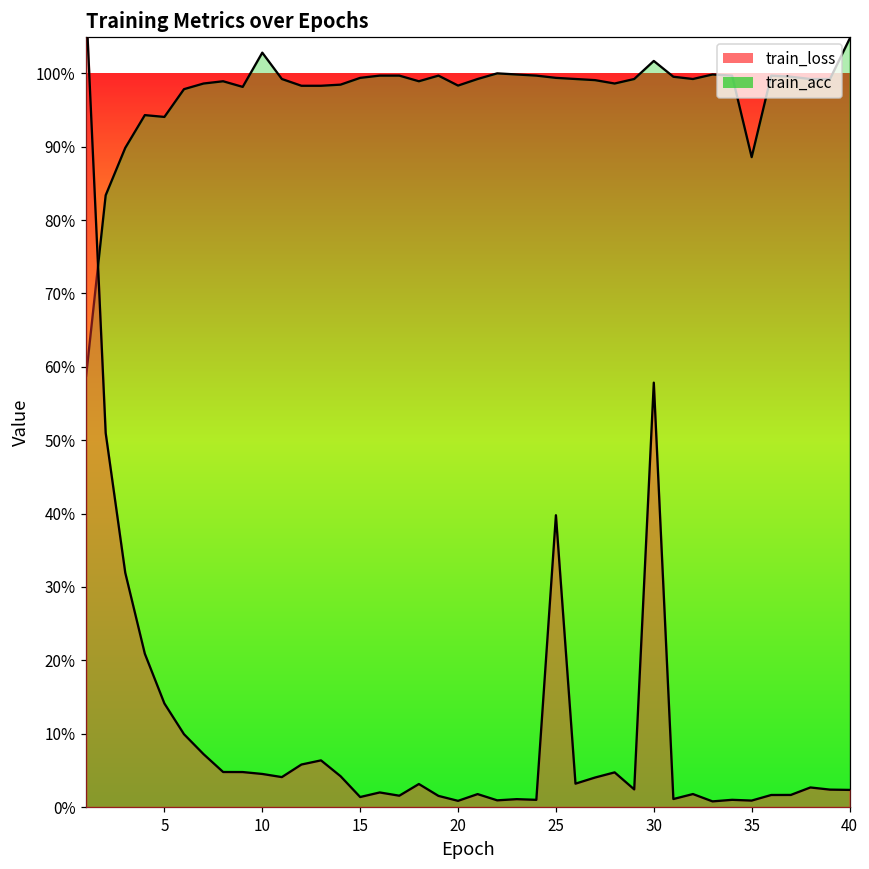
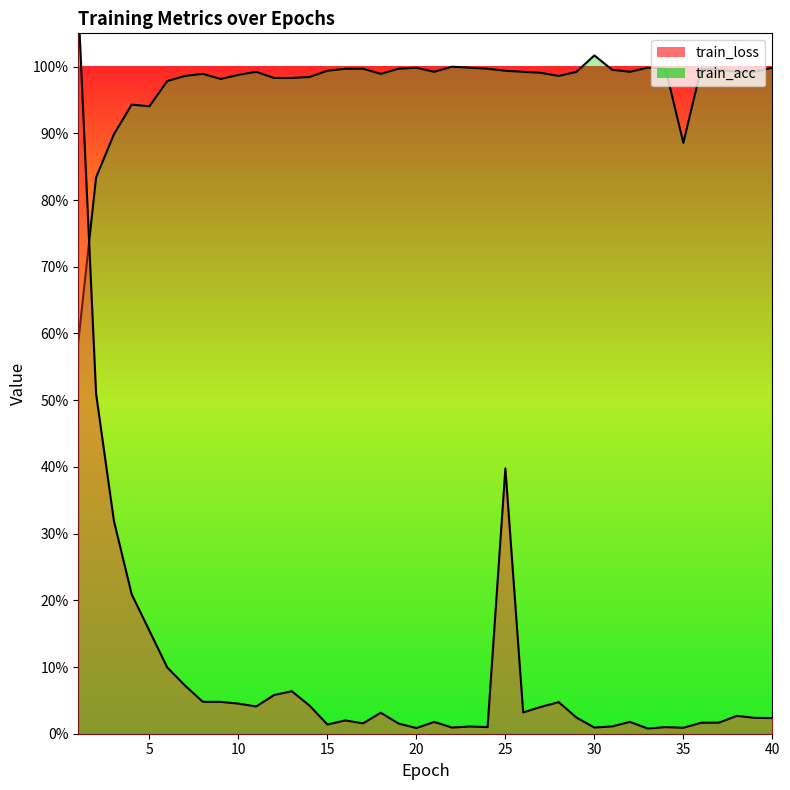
train_loss, 5: 14% -> 15%
train_acc, 10: 103% -> 99%
train_acc, 20: 98% -> 100%
train_loss, 30: 58% -> 1%
train_acc, 40: 105% -> 100%
